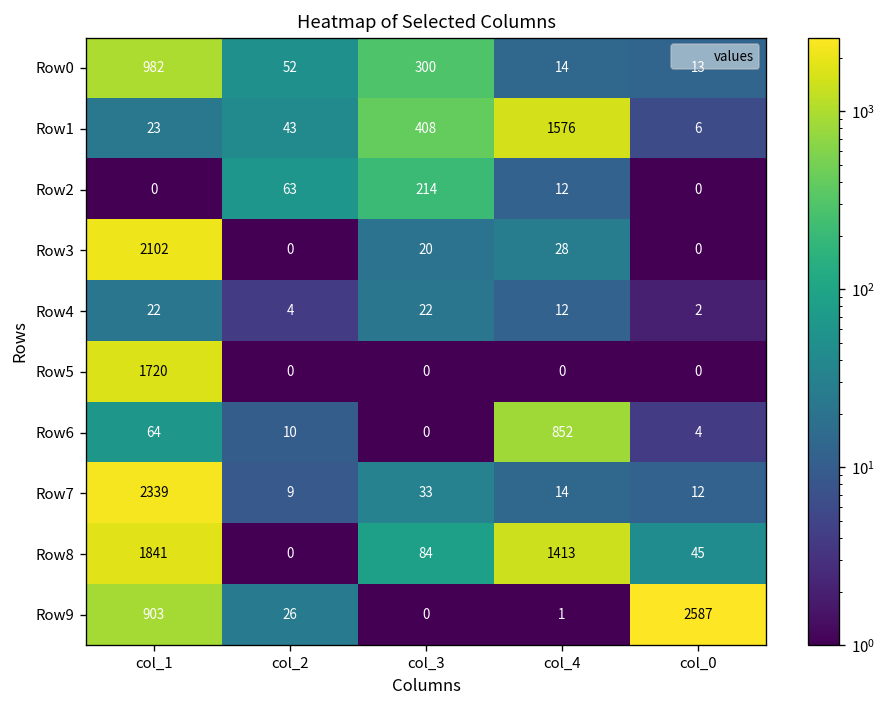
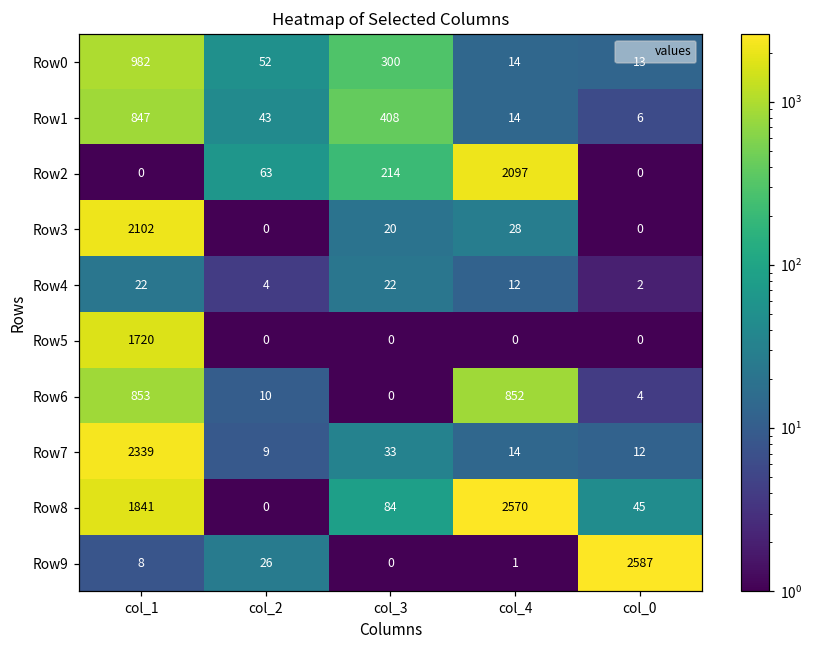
Row1, col_1: 23 -> 847
Row1, col_4: 1576 -> 14
Row2, col_4: 12 -> 2097
Row6, col_1: 64 -> 853
Row8, col_4: 1413 -> 2570
Row9, col_1: 903 -> 8
